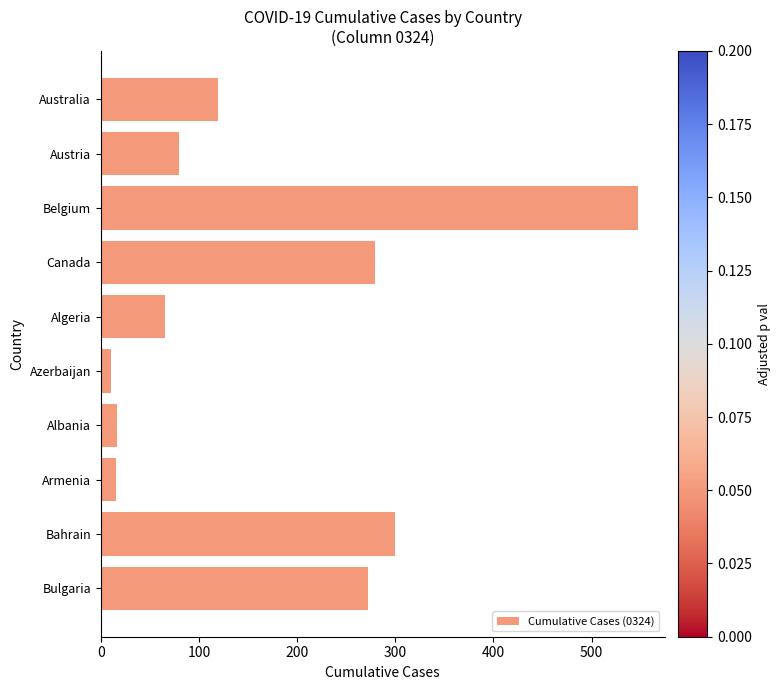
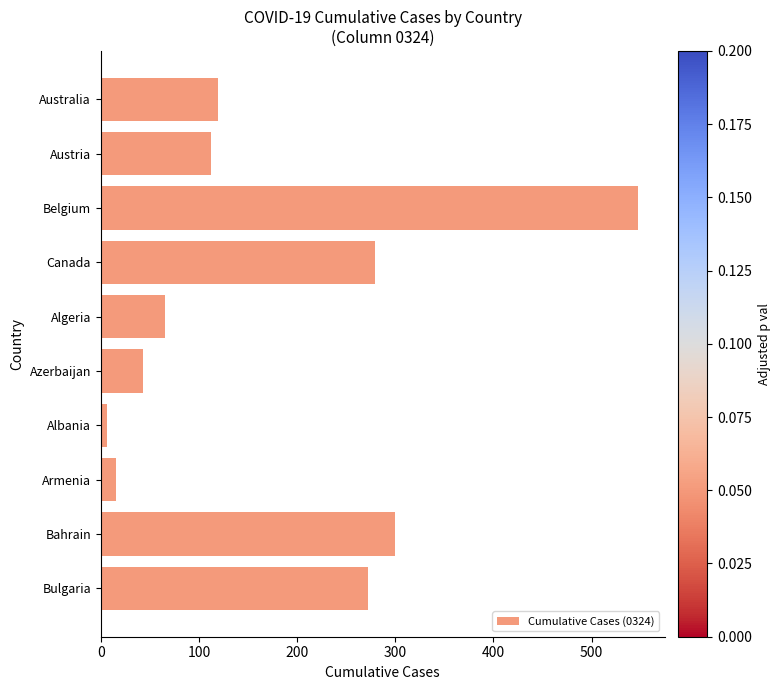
Austria: 80 -> 110
Azerbaijan: 10 -> 40
Albania: 20 -> 10
